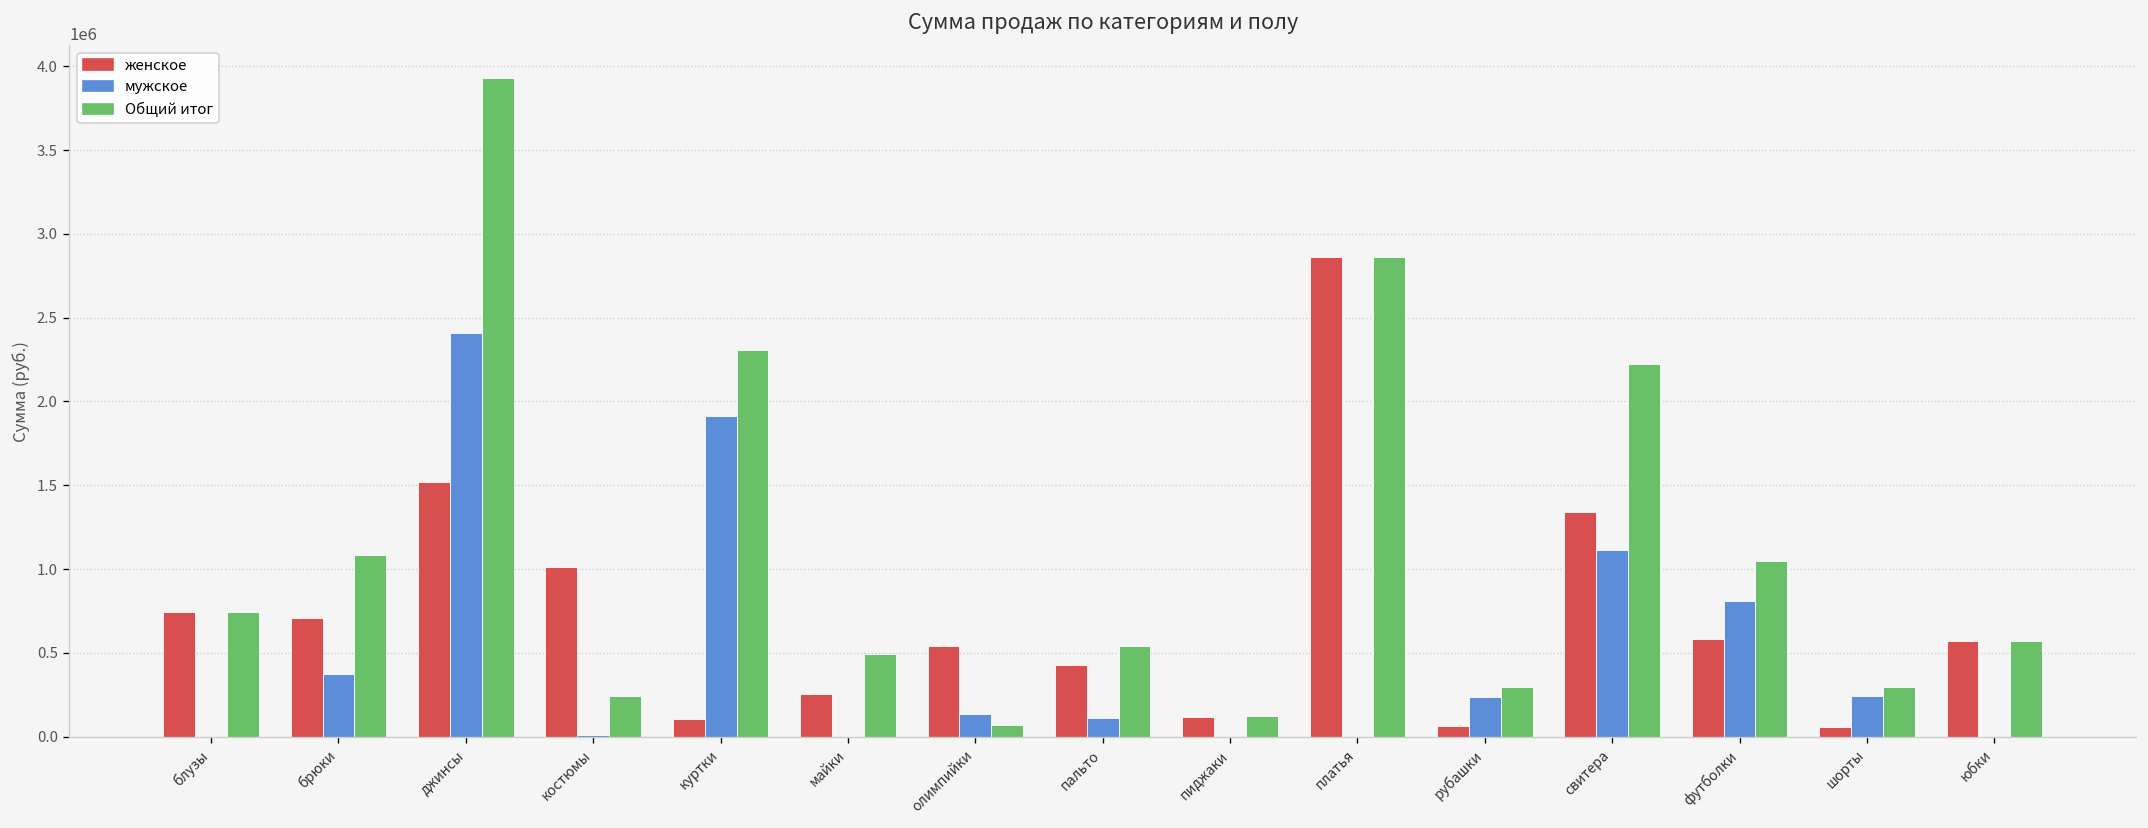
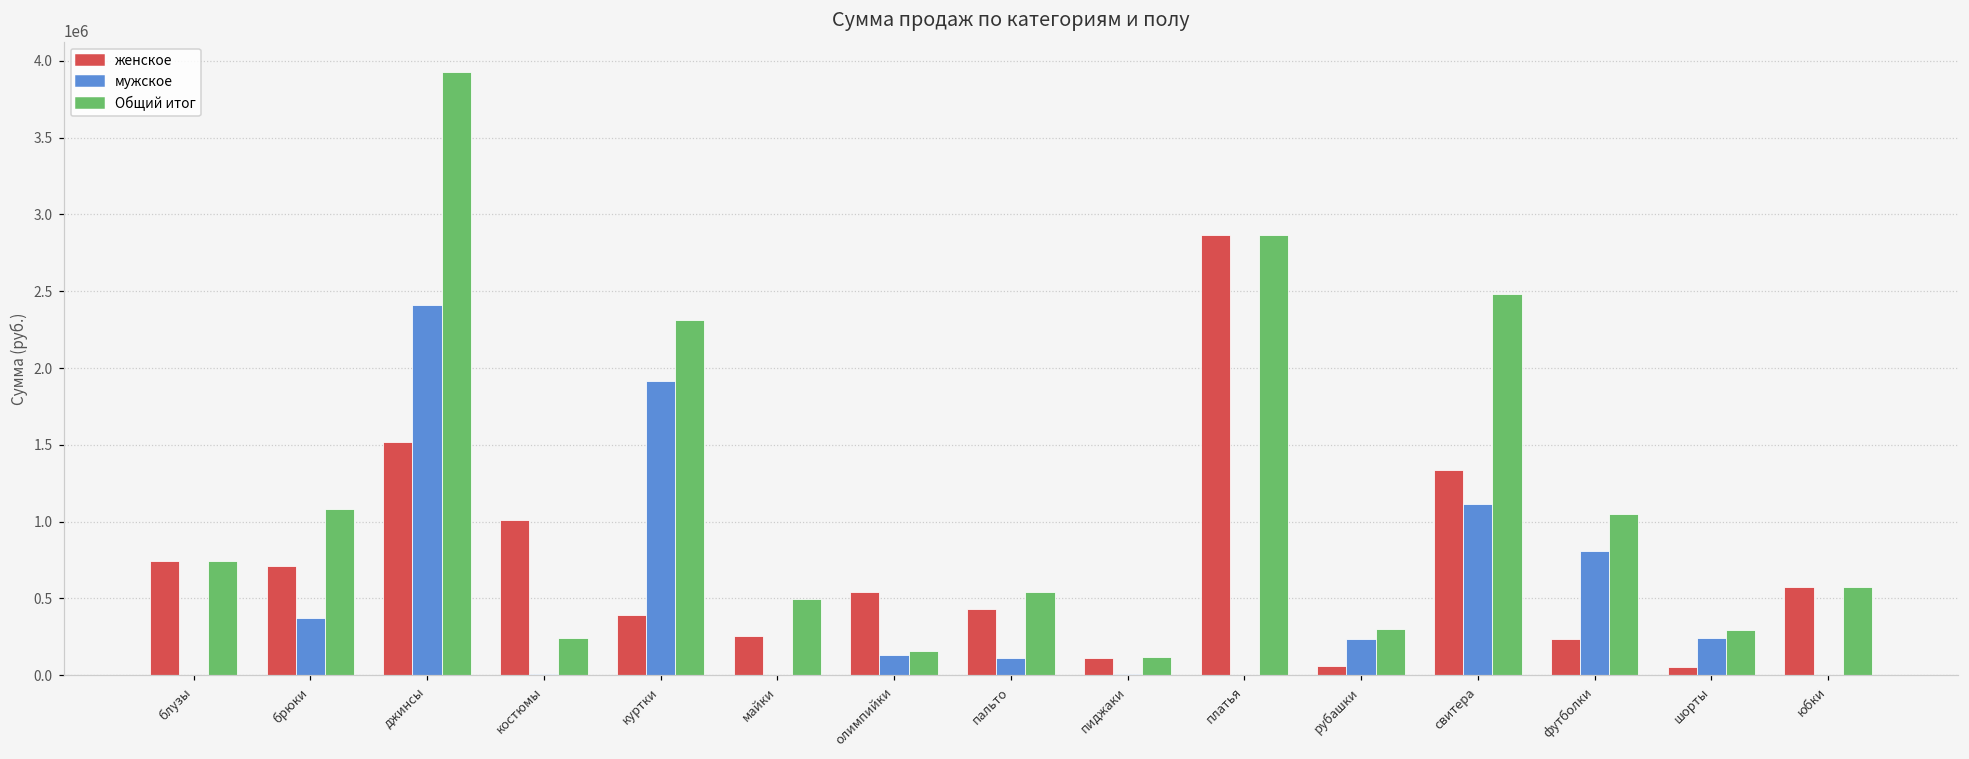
женское, куртки: 100000 -> 390000
Общий итог, олимпийки: 70000 -> 160000
Общий итог, свитера: 2230000 -> 2480000
женское, футболки: 580000 -> 240000
